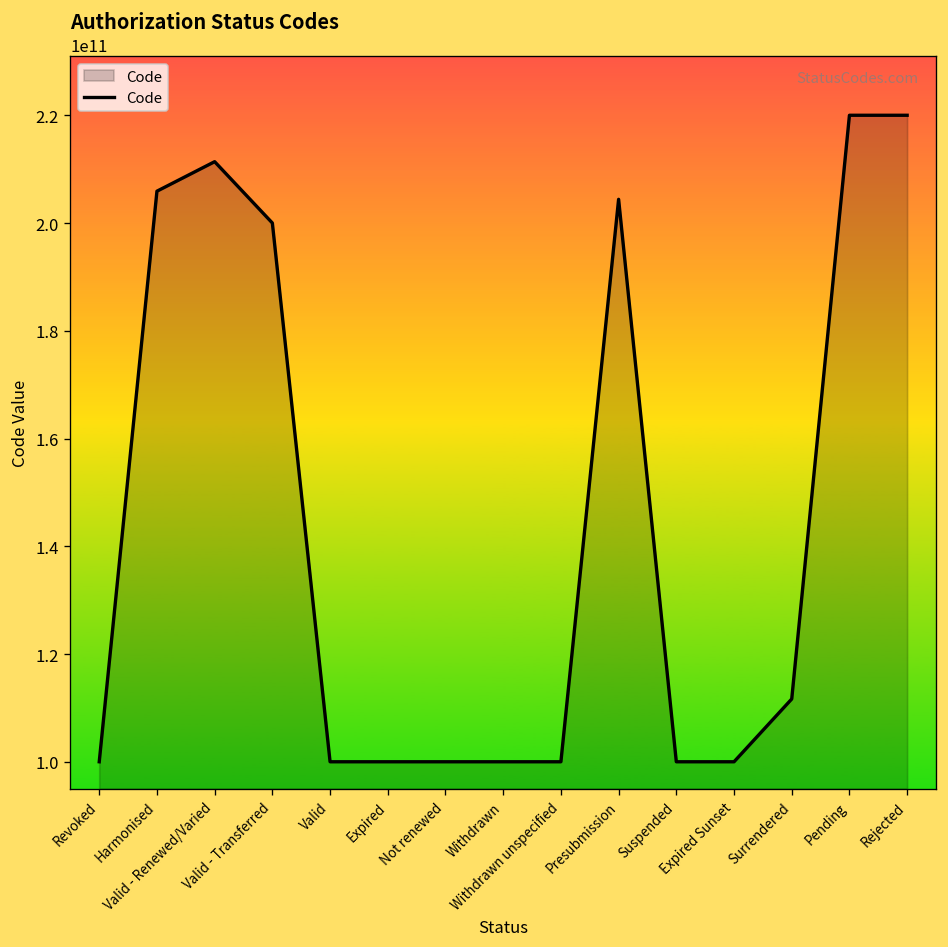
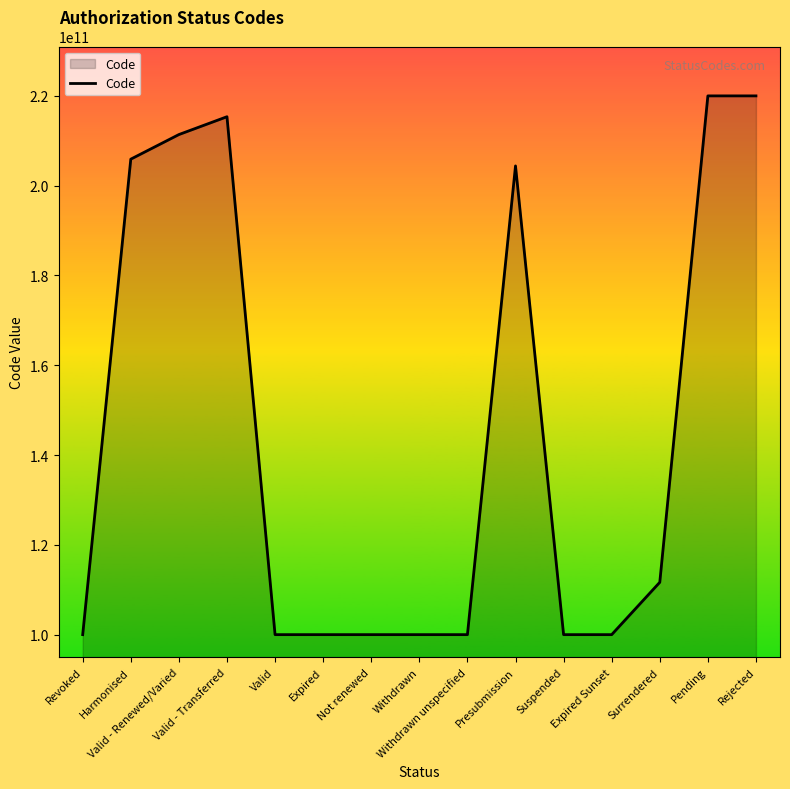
Valid - Transferred: 200000000000 -> 215000000000
